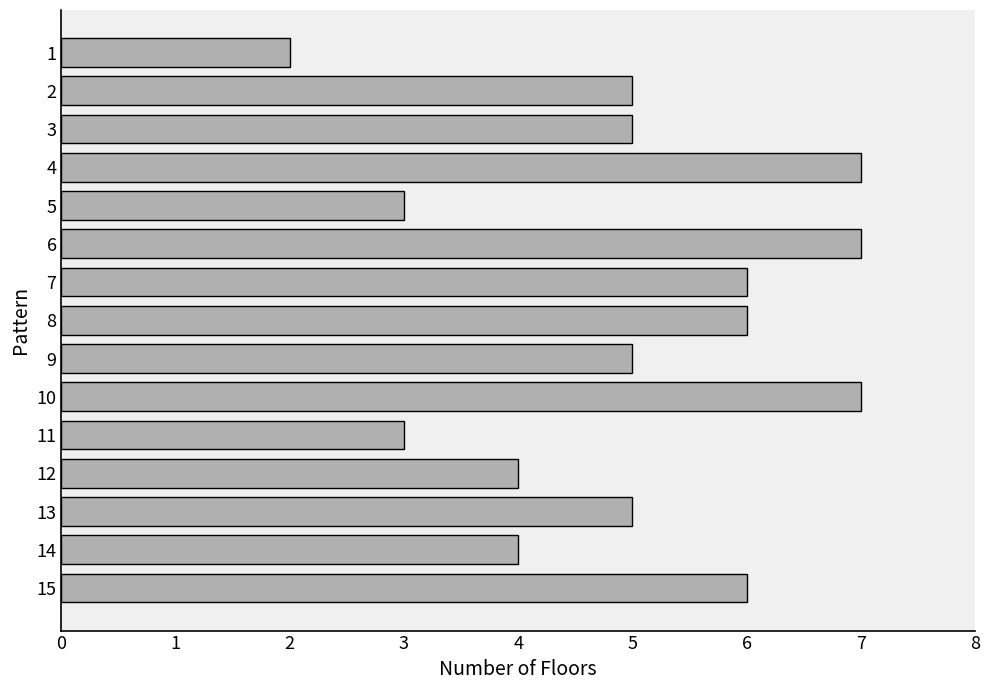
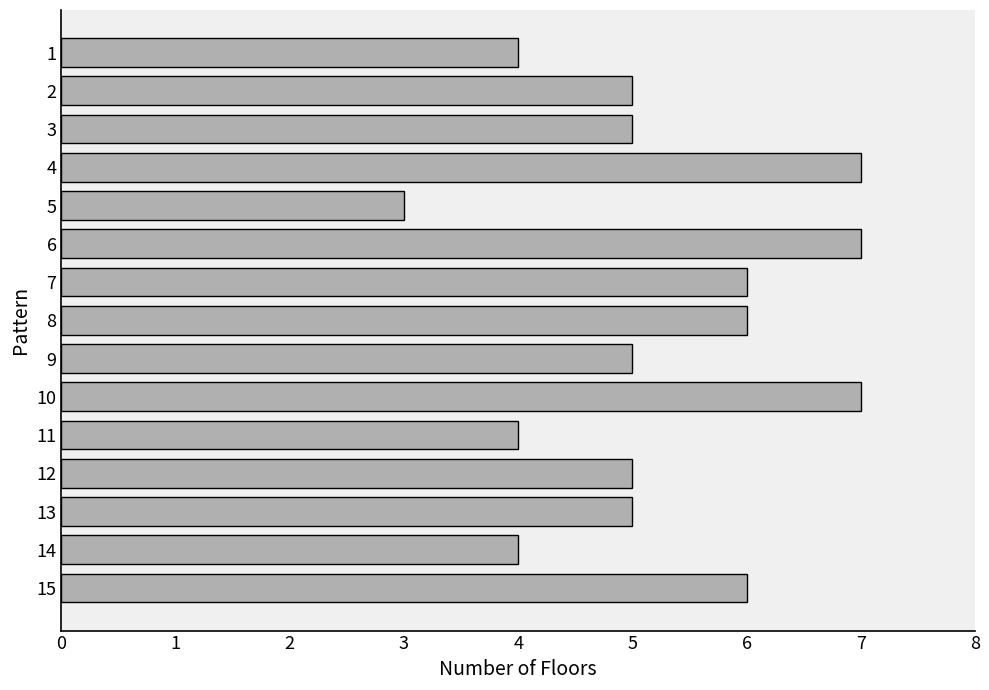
1: 2 -> 4
11: 3 -> 4
12: 4 -> 5
